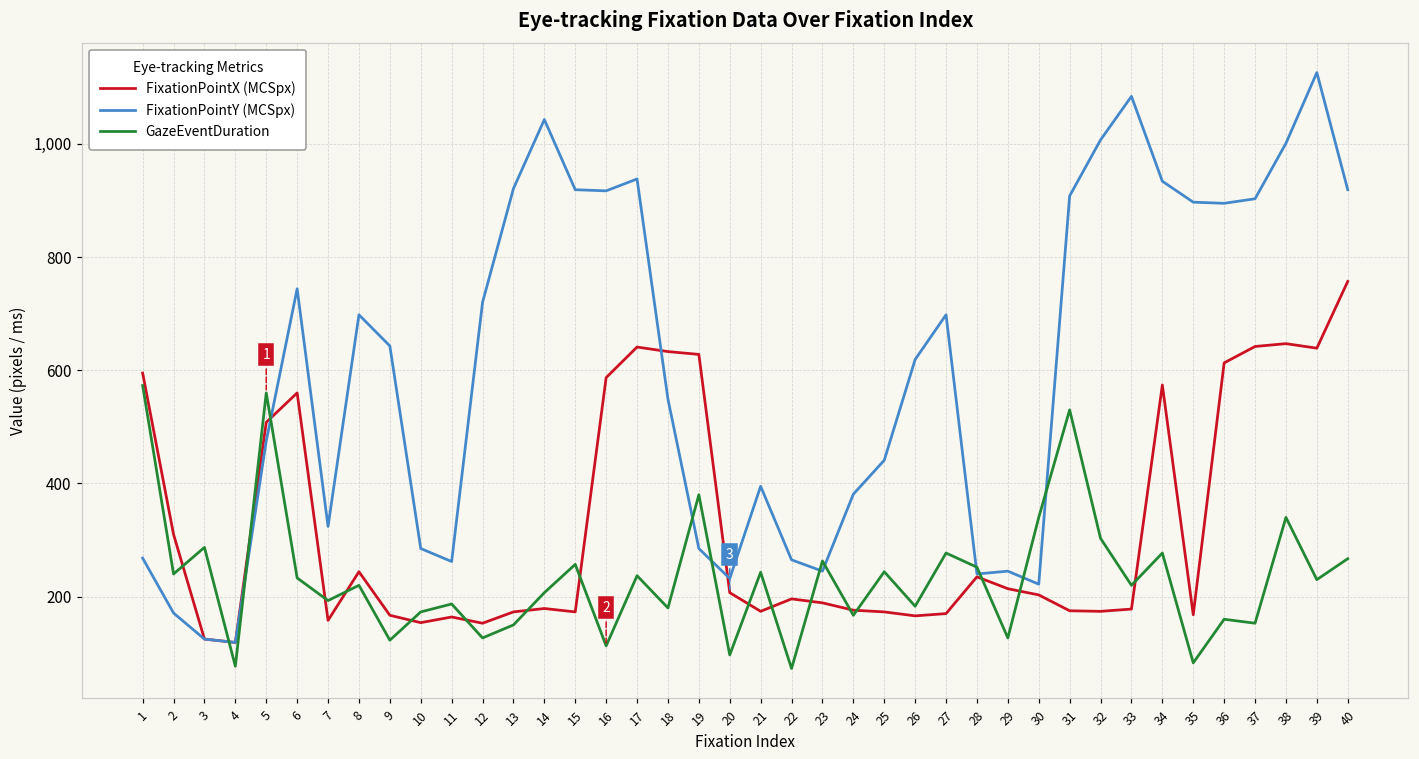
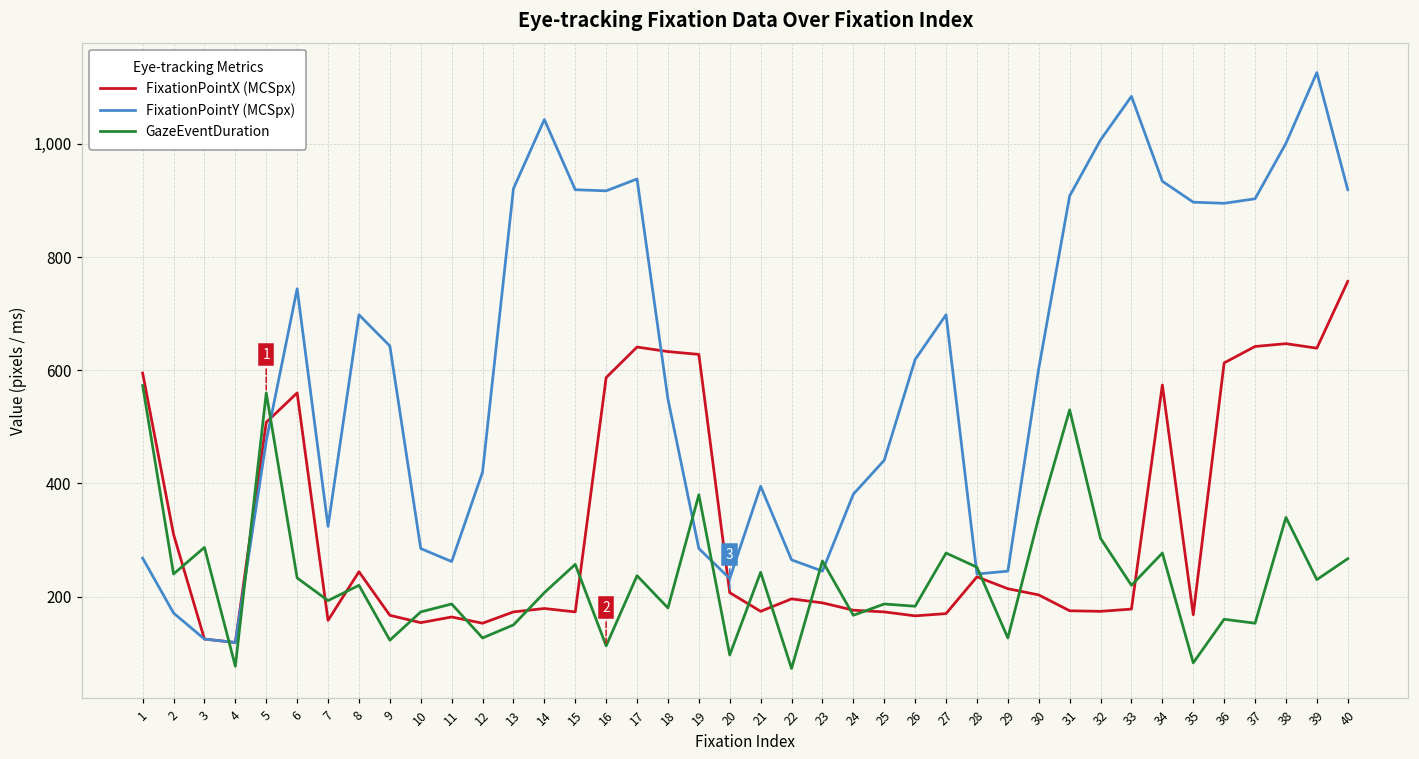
FixationPointY (MCSpx), 12: 720 -> 420
GazeEventDuration, 25: 240 -> 190
FixationPointY (MCSpx), 30: 220 -> 600
